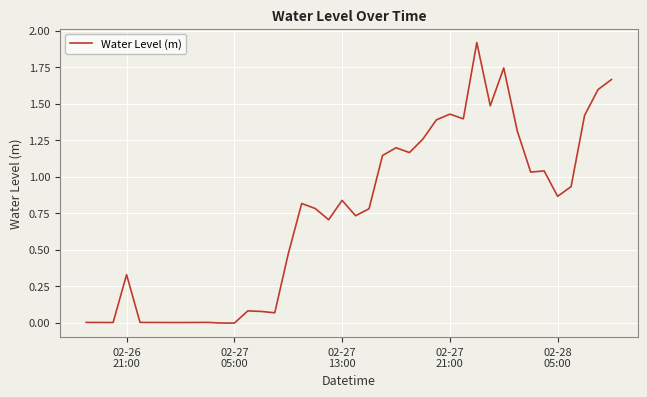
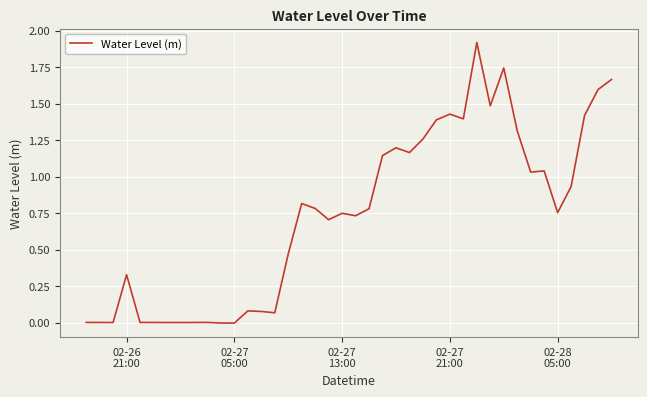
02-27 13:00: 0.84 -> 0.75
02-28 05:00: 0.86 -> 0.75
